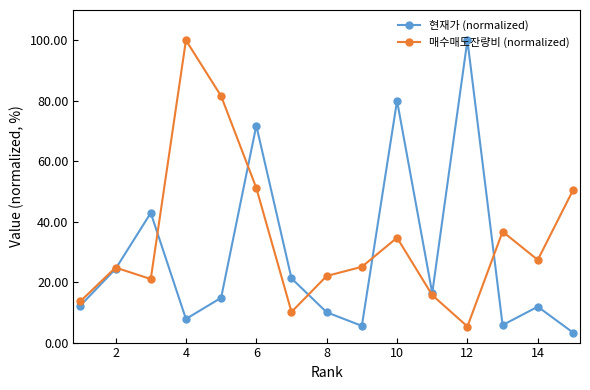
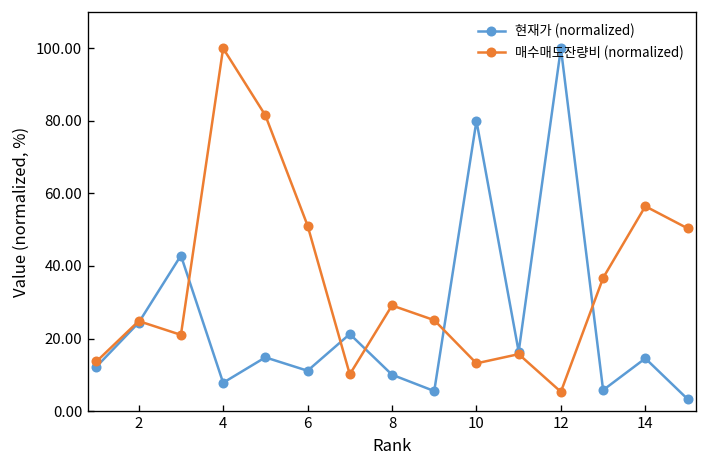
현재가 (normalized), 6: 72 -> 11
매수매도잔량비 (normalized), 8: 22 -> 29
매수매도잔량비 (normalized), 10: 35 -> 13
현재가 (normalized), 14: 12 -> 15
매수매도잔량비 (normalized), 14: 27 -> 56
